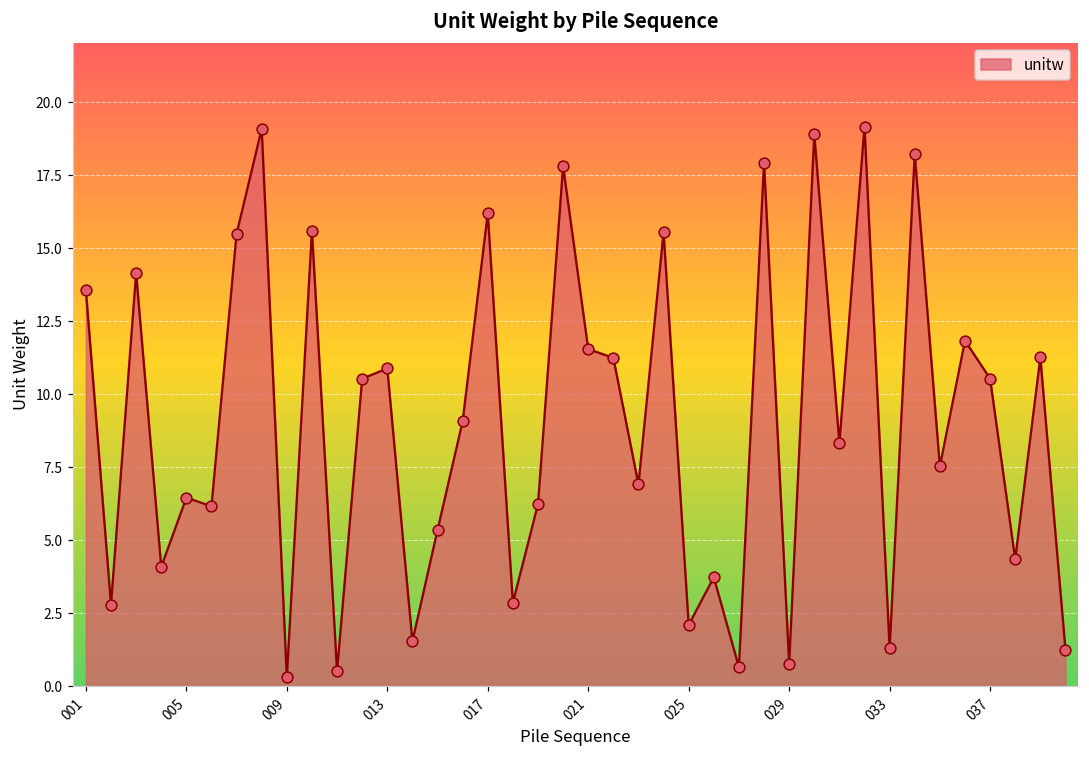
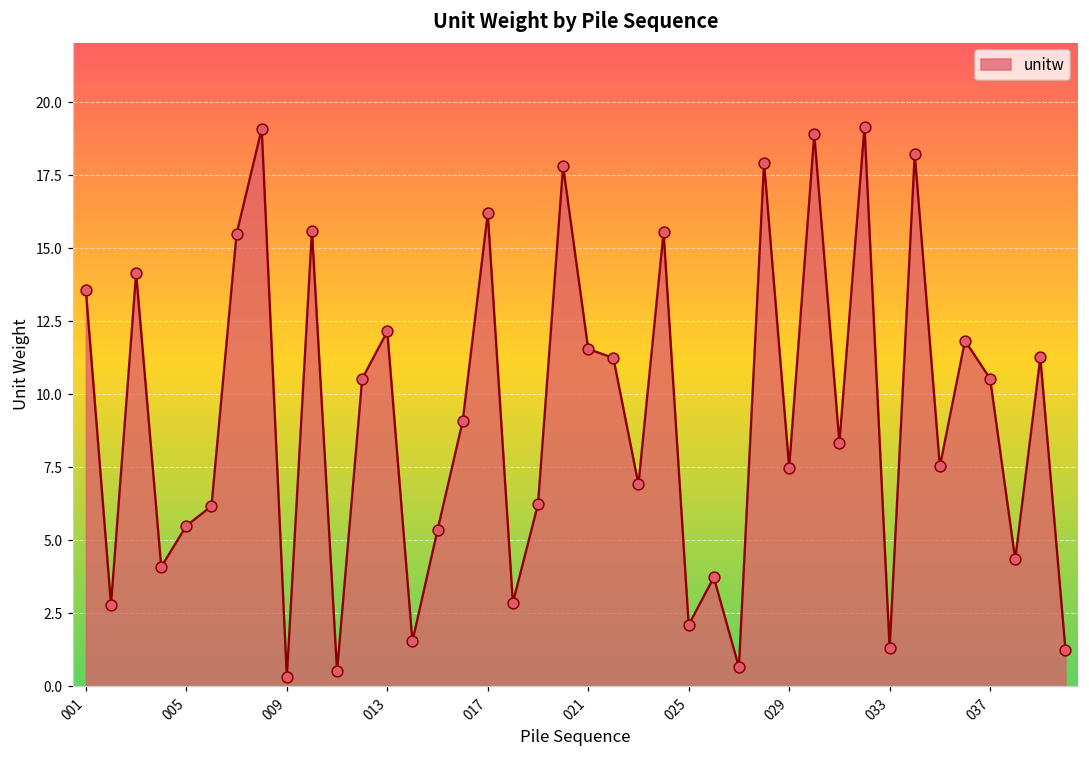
005: 6.4 -> 5.5
013: 10.9 -> 12.1
029: 0.8 -> 7.5
